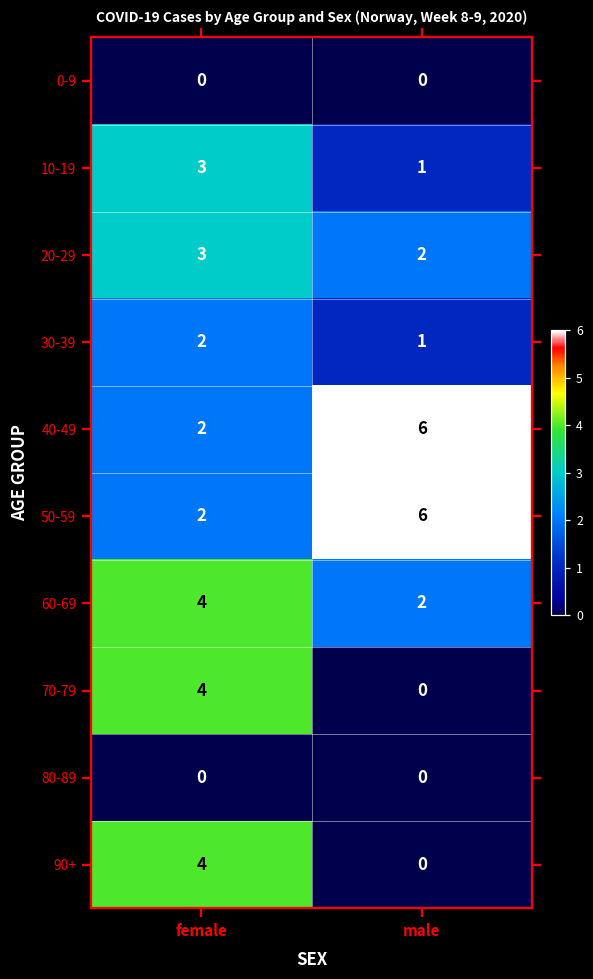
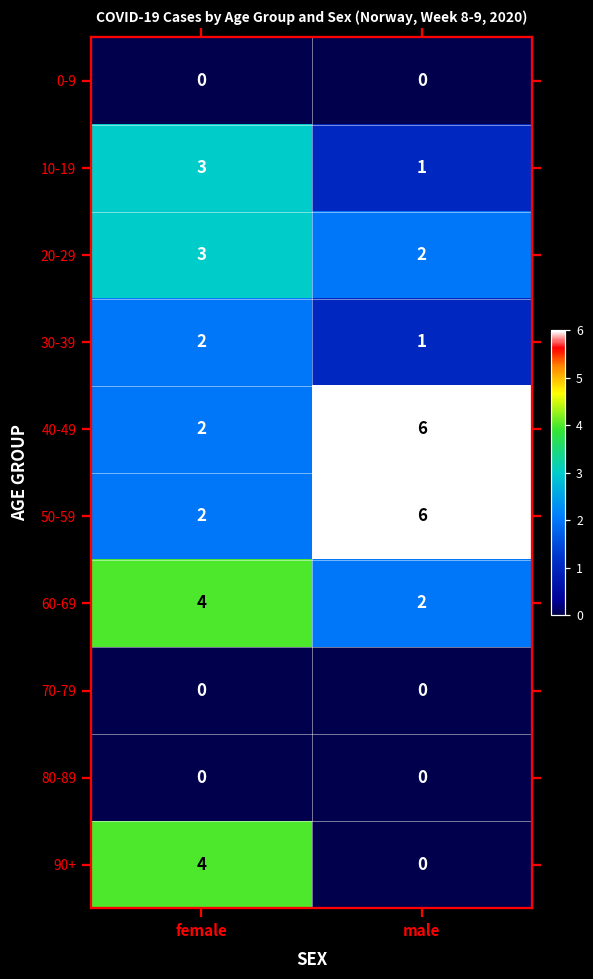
70-79, female: 4 -> 0
